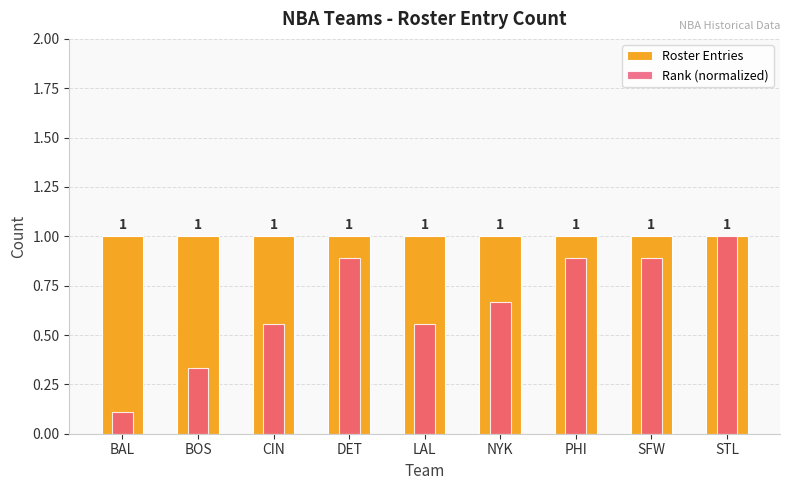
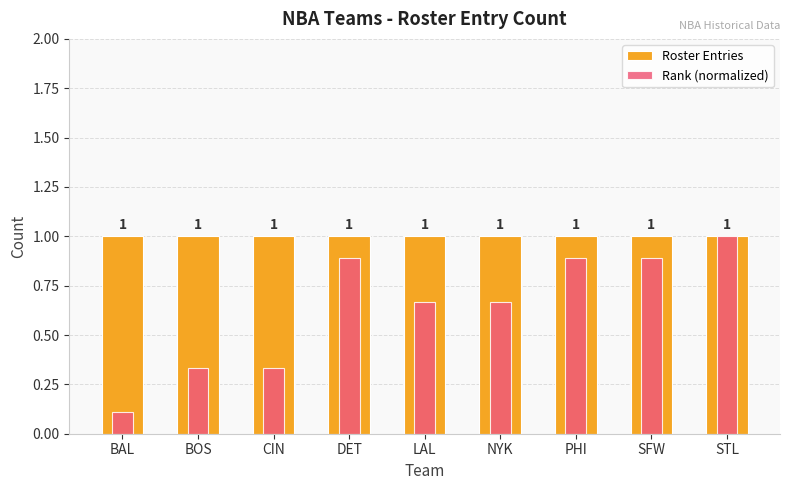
Rank (normalized), CIN: 0.56 -> 0.33
Rank (normalized), LAL: 0.56 -> 0.67
